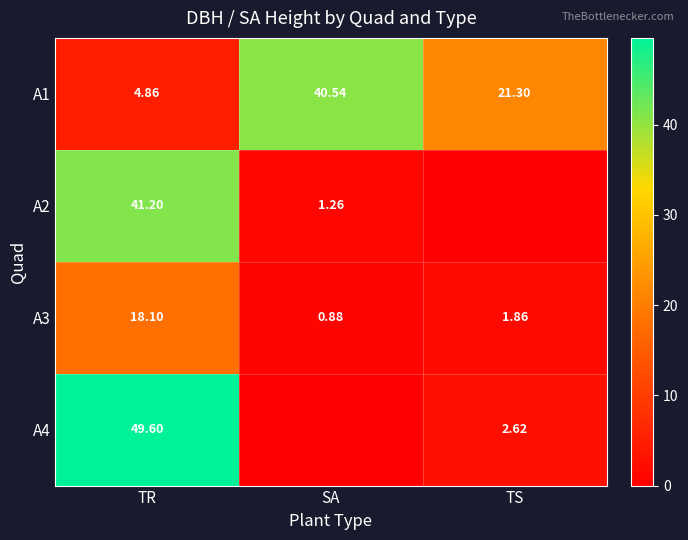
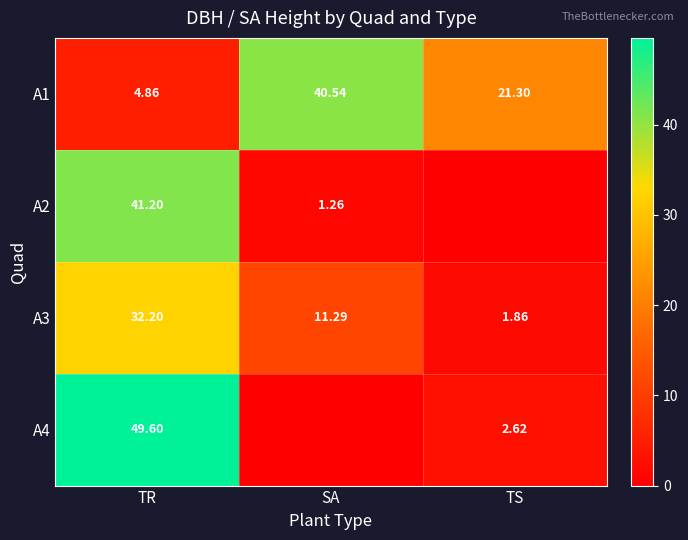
A3, TR: 18.10 -> 32.20
A3, SA: 0.88 -> 11.29
